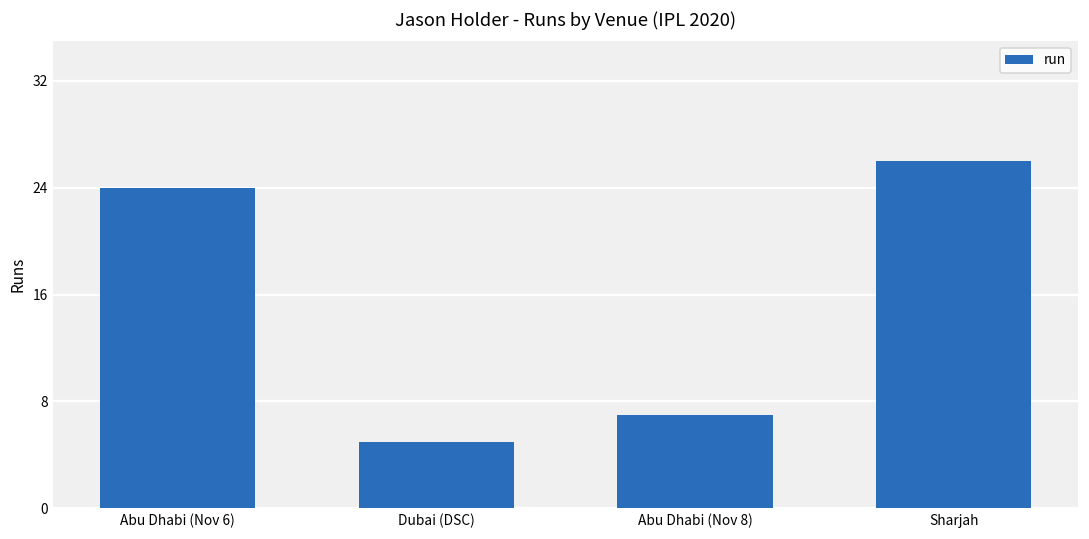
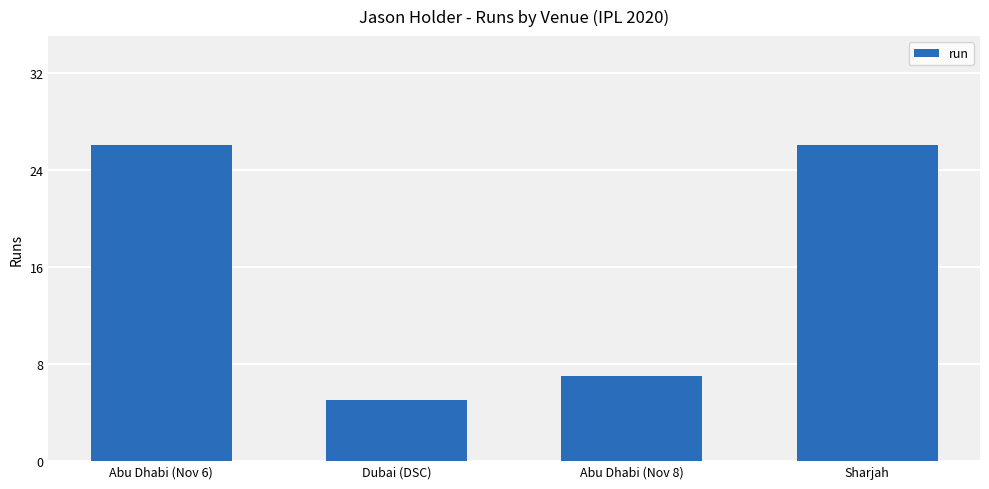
Abu Dhabi (Nov 6): 24 -> 26
